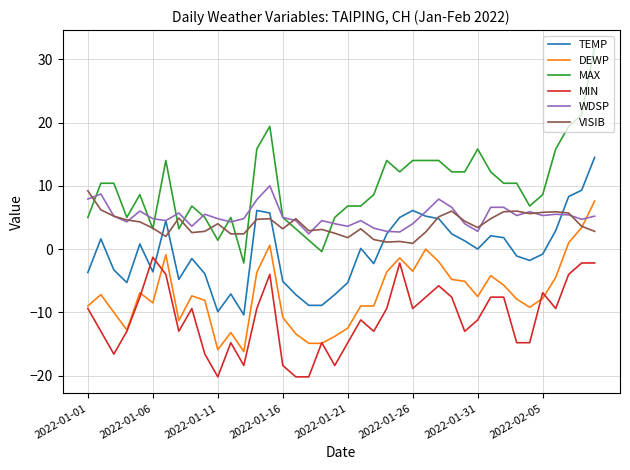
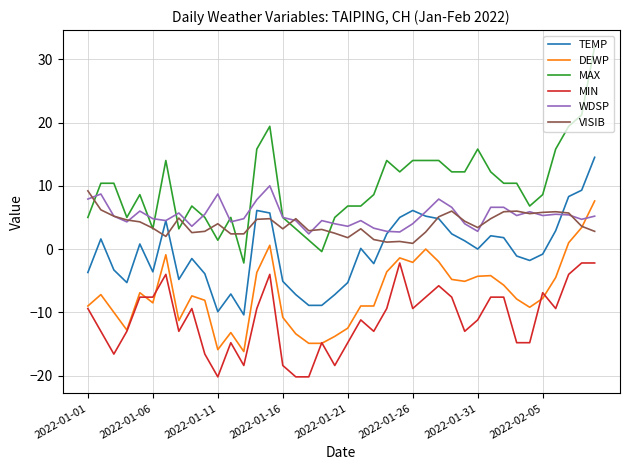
MIN, 2022-01-06: -1 -> -8
WDSP, 2022-01-11: 5 -> 9
DEWP, 2022-01-26: -4 -> -2
DEWP, 2022-01-31: -8 -> -4
